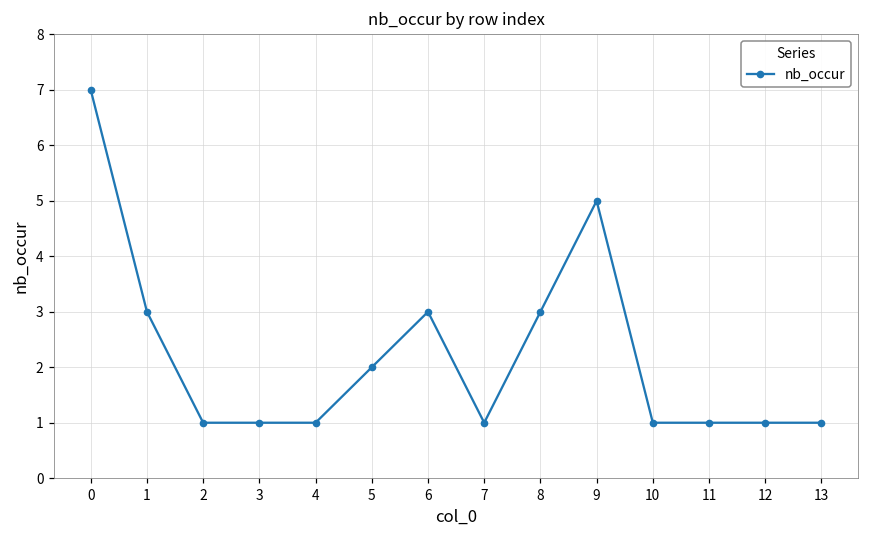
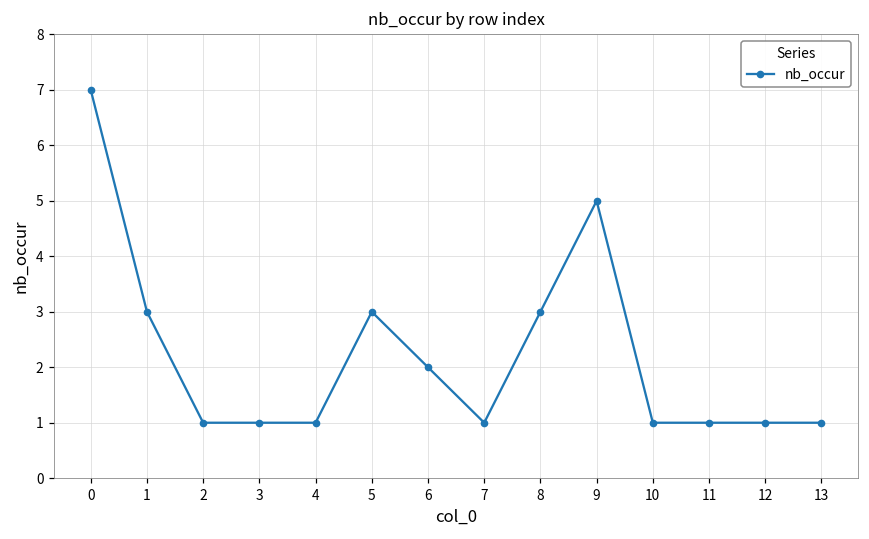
5: 2 -> 3
6: 3 -> 2
